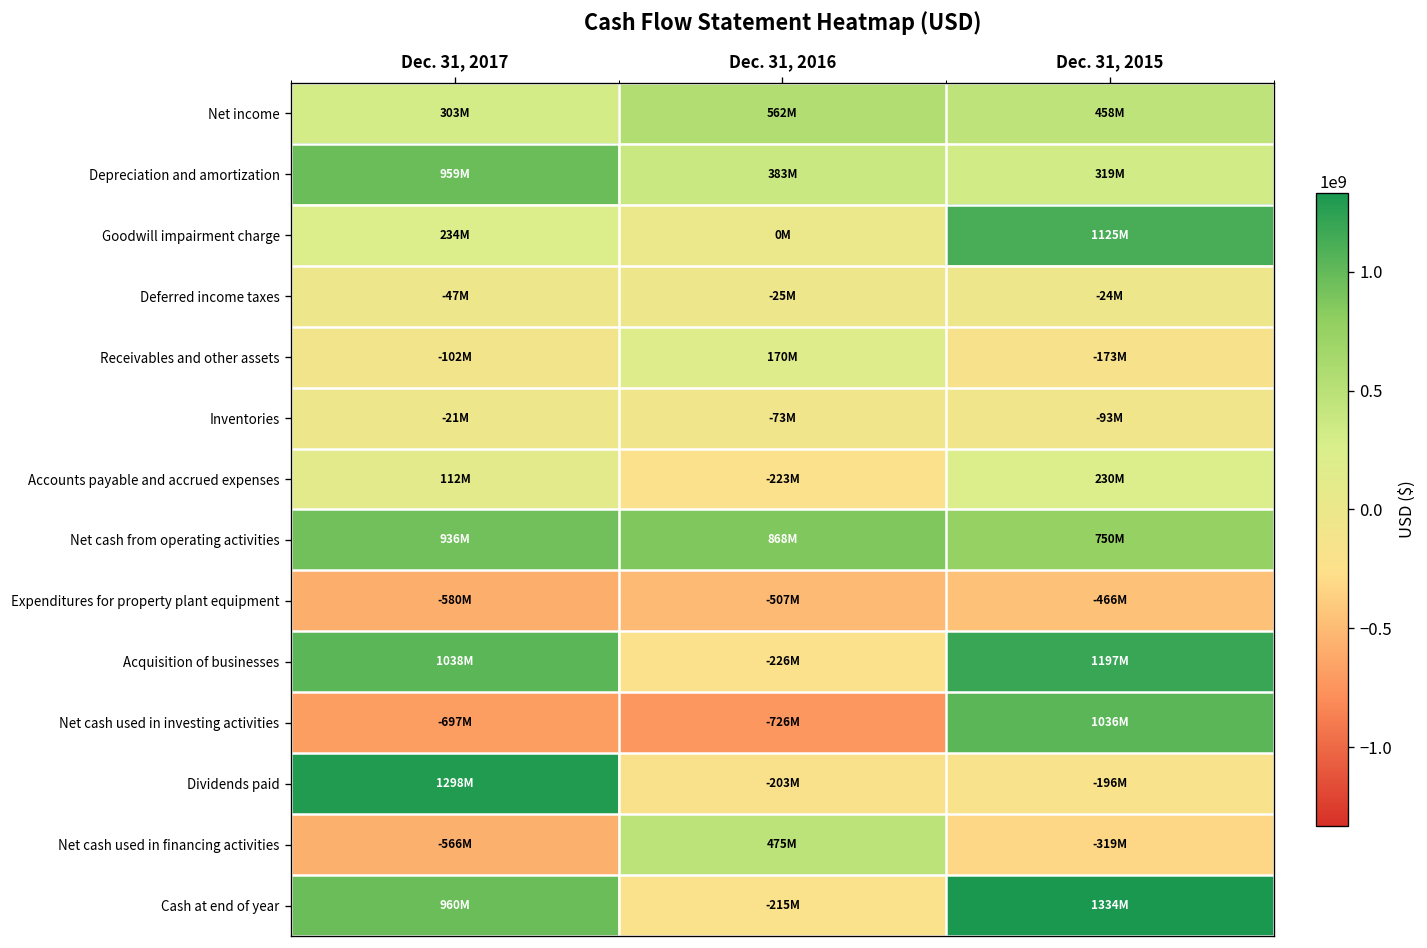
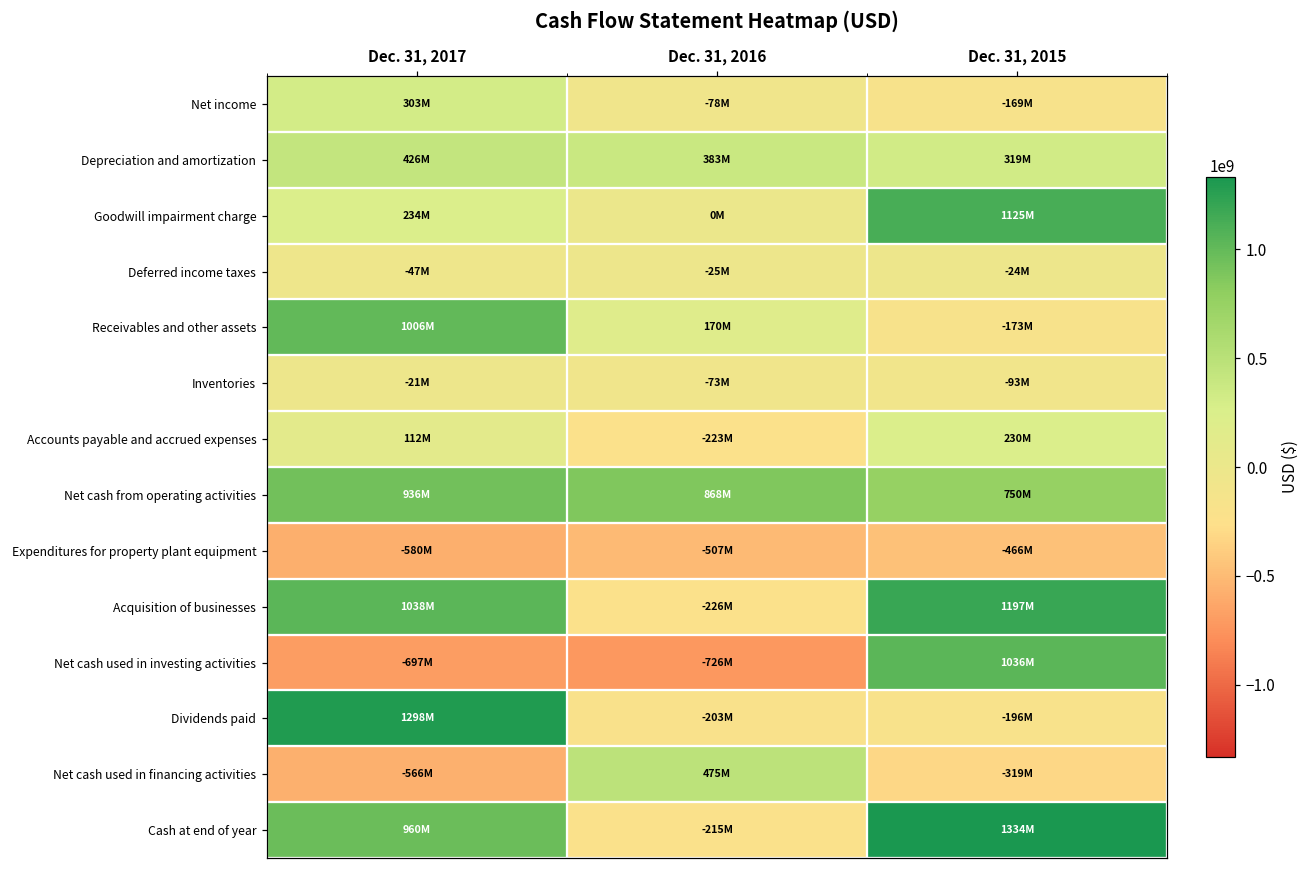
Net income, Dec. 31, 2016: 562M -> -78M
Net income, Dec. 31, 2015: 458M -> -169M
Depreciation and amortization, Dec. 31, 2017: 959M -> 426M
Receivables and other assets, Dec. 31, 2017: -102M -> 1006M
